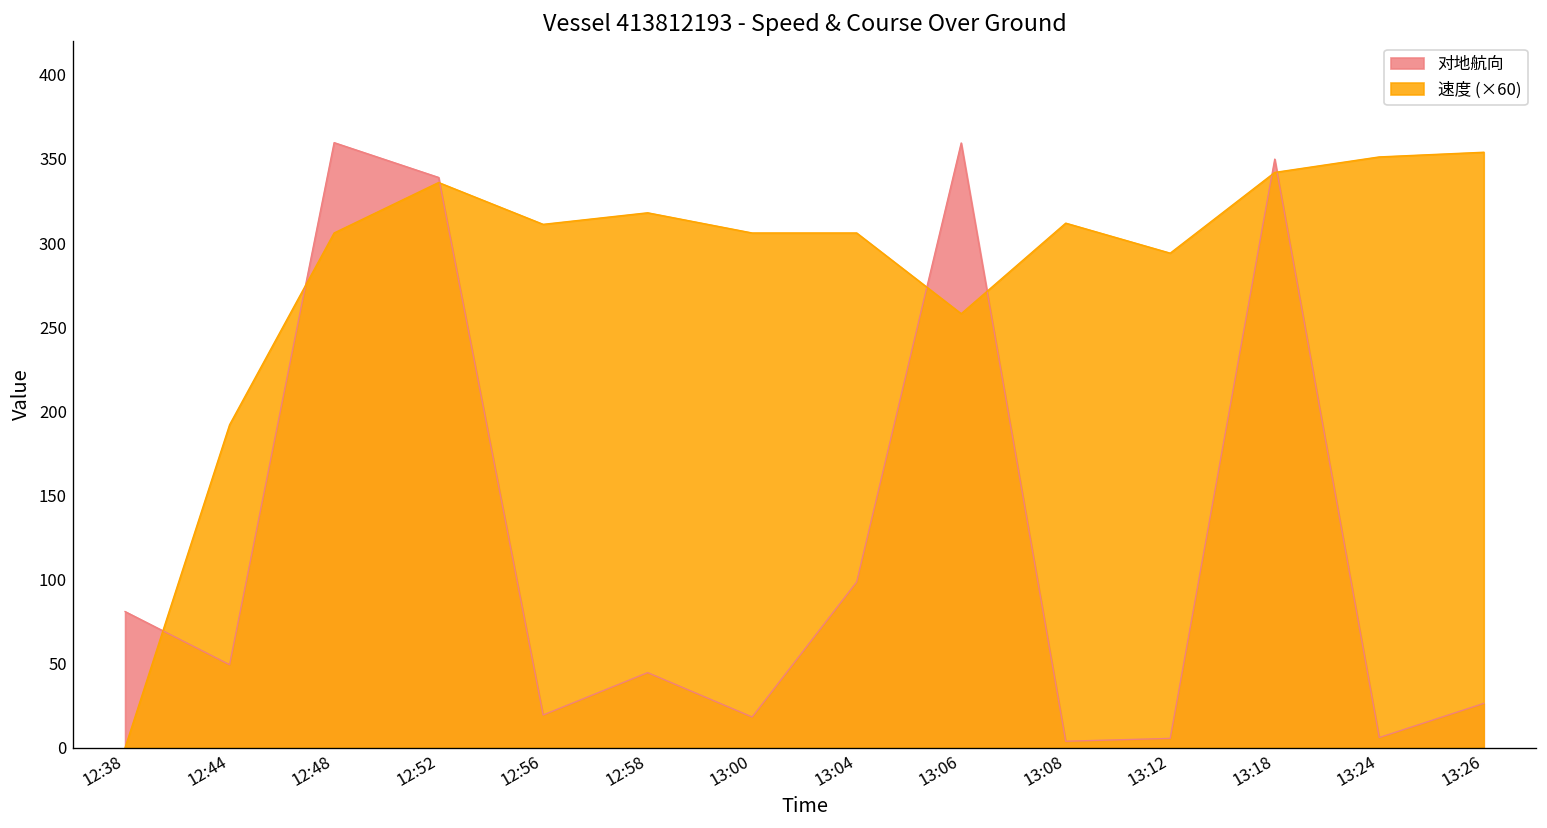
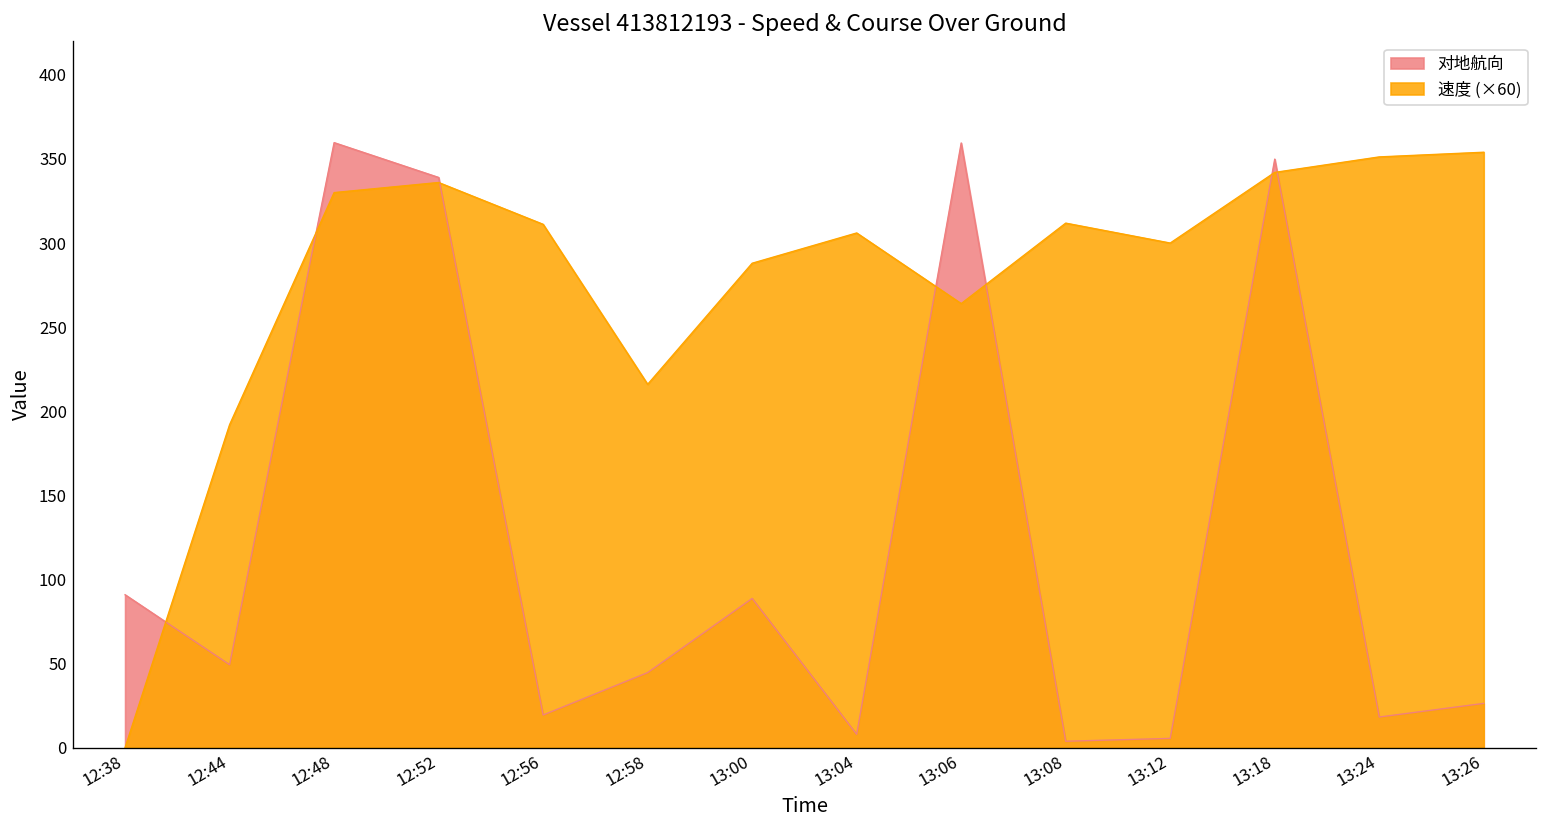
对地航向, 12:38: 81 -> 91
速度 (×60), 12:48: 306 -> 330
速度 (×60), 12:58: 318 -> 216
对地航向, 13:00: 18 -> 89
速度 (×60), 13:00: 306 -> 288
对地航向, 13:04: 99 -> 8
速度 (×60), 13:06: 258 -> 264
速度 (×60), 13:12: 294 -> 300
对地航向, 13:24: 6 -> 18
